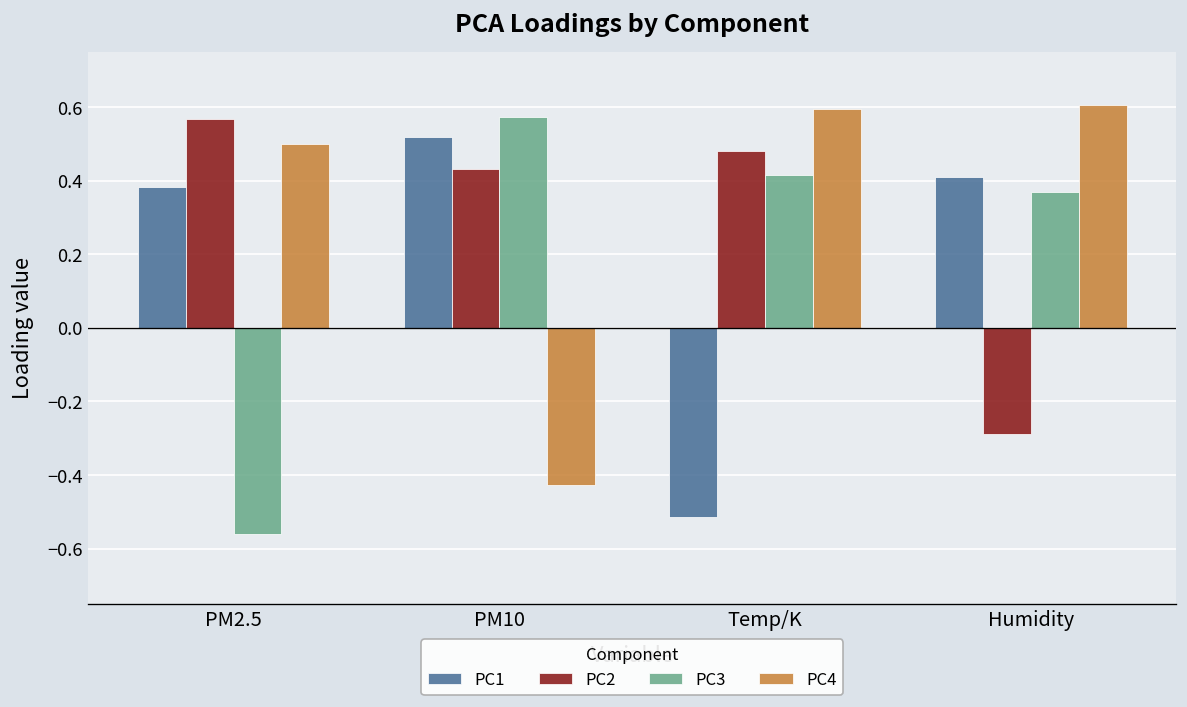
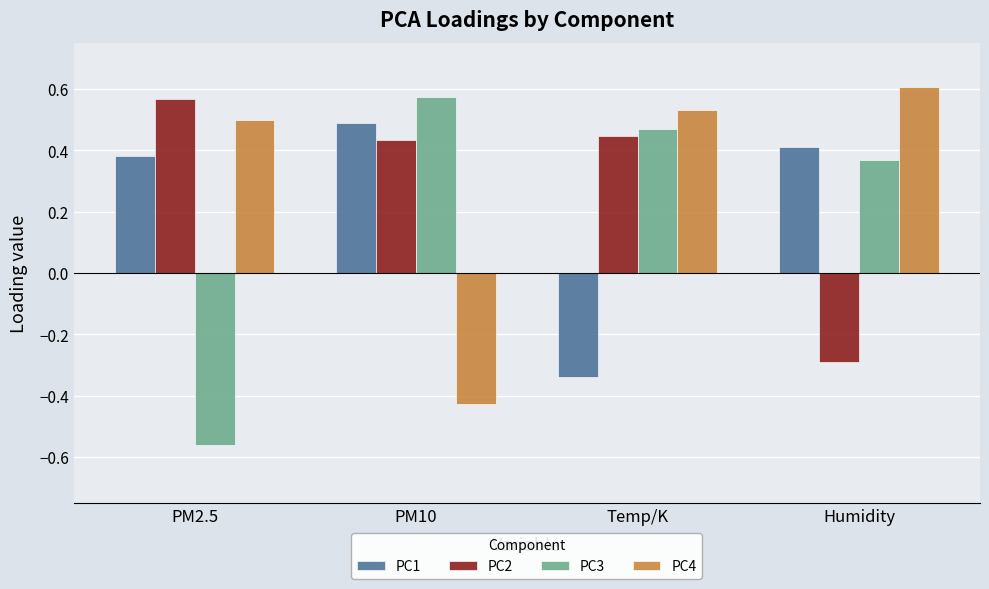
PC1, PM10: 0.52 -> 0.49
PC1, Temp/K: -0.51 -> -0.34
PC2, Temp/K: 0.48 -> 0.45
PC3, Temp/K: 0.42 -> 0.47
PC4, Temp/K: 0.59 -> 0.53
